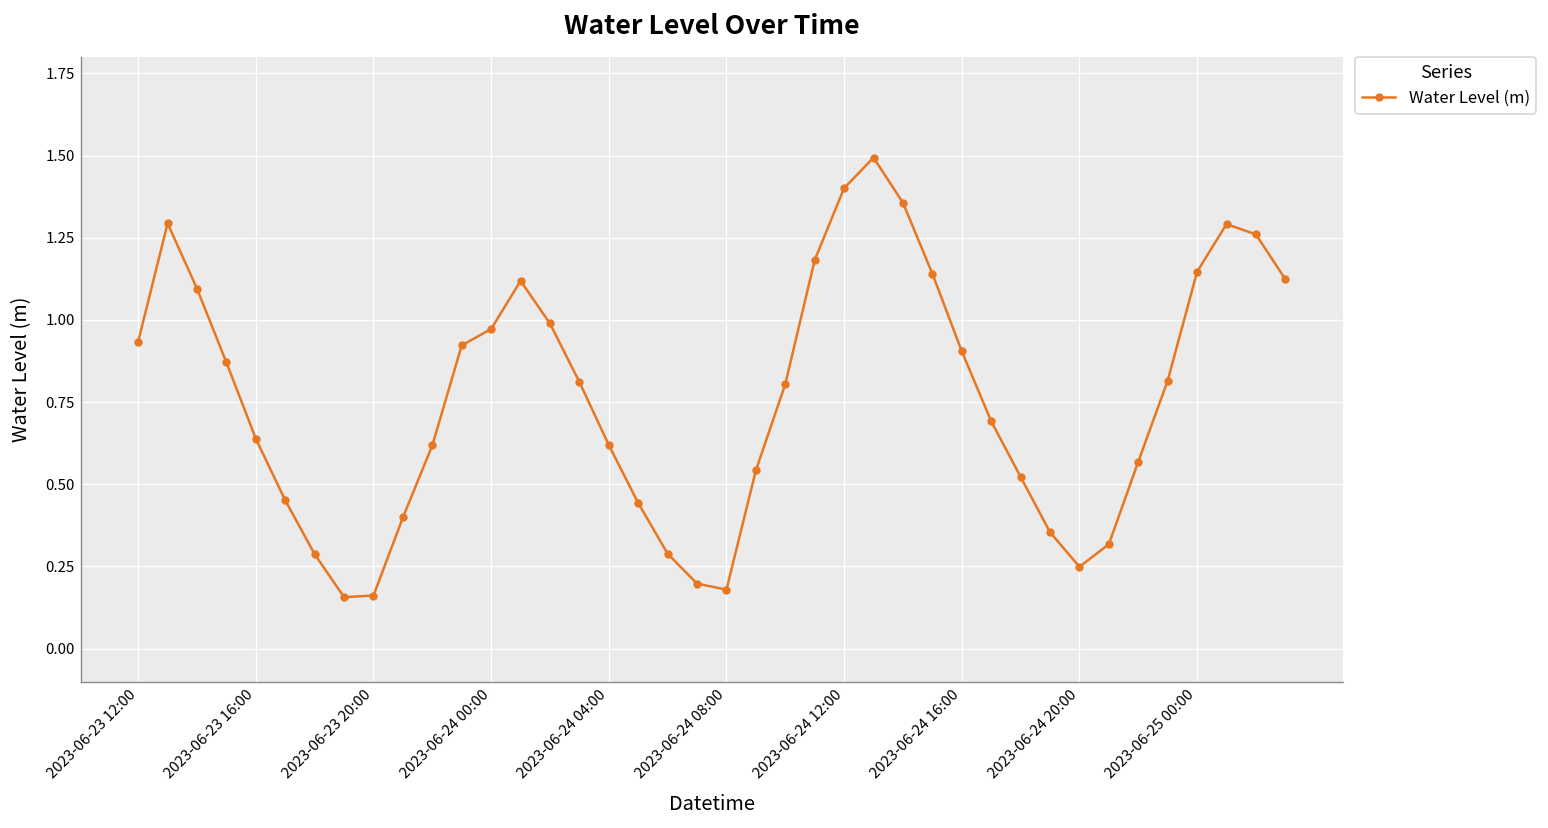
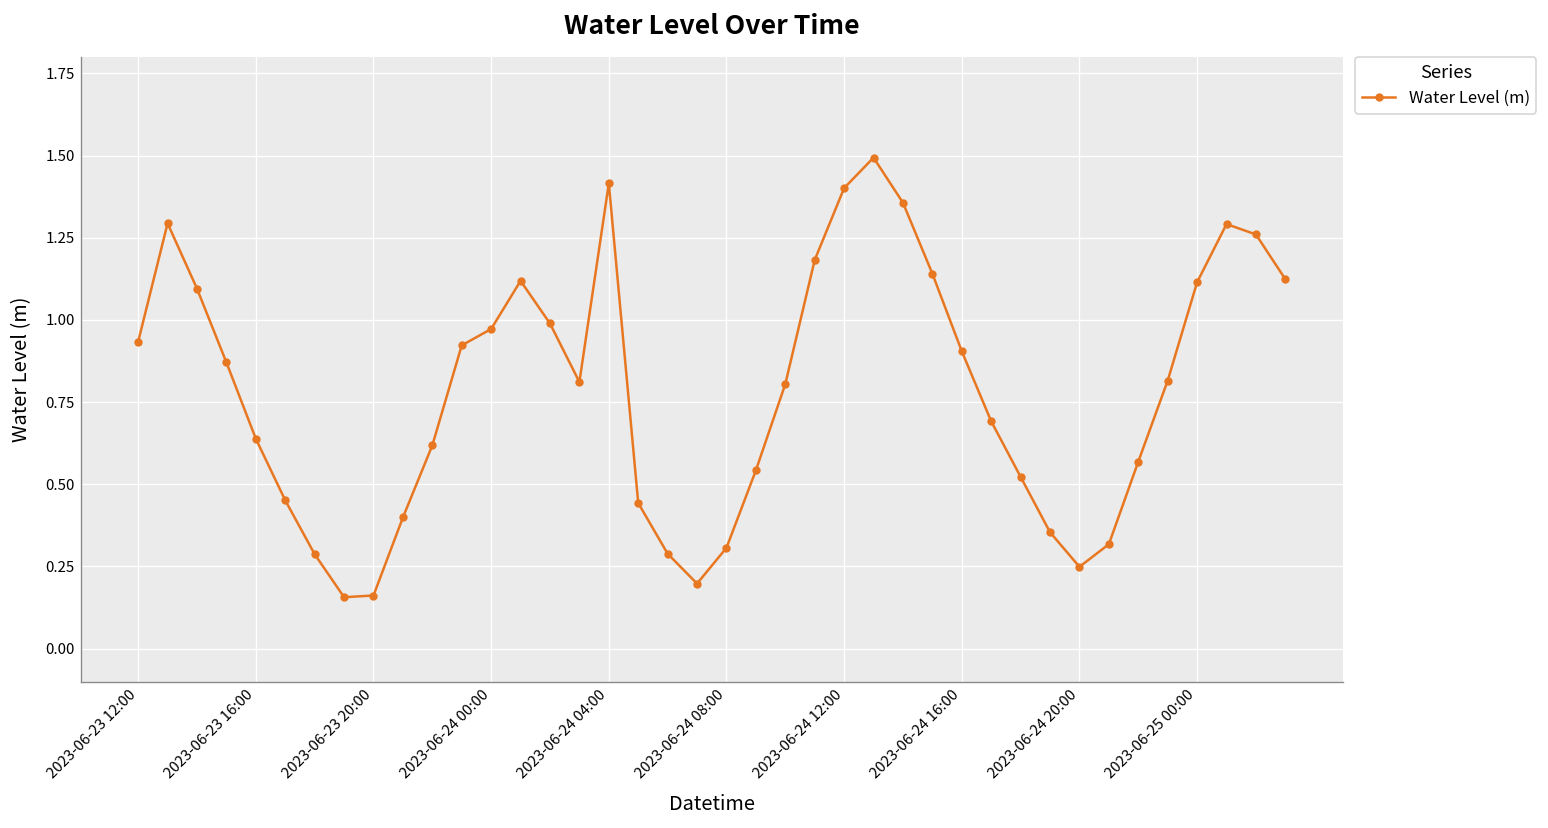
2023-06-24 04:00: 0.62 -> 1.42
2023-06-24 08:00: 0.18 -> 0.31
2023-06-25 00:00: 1.15 -> 1.11
